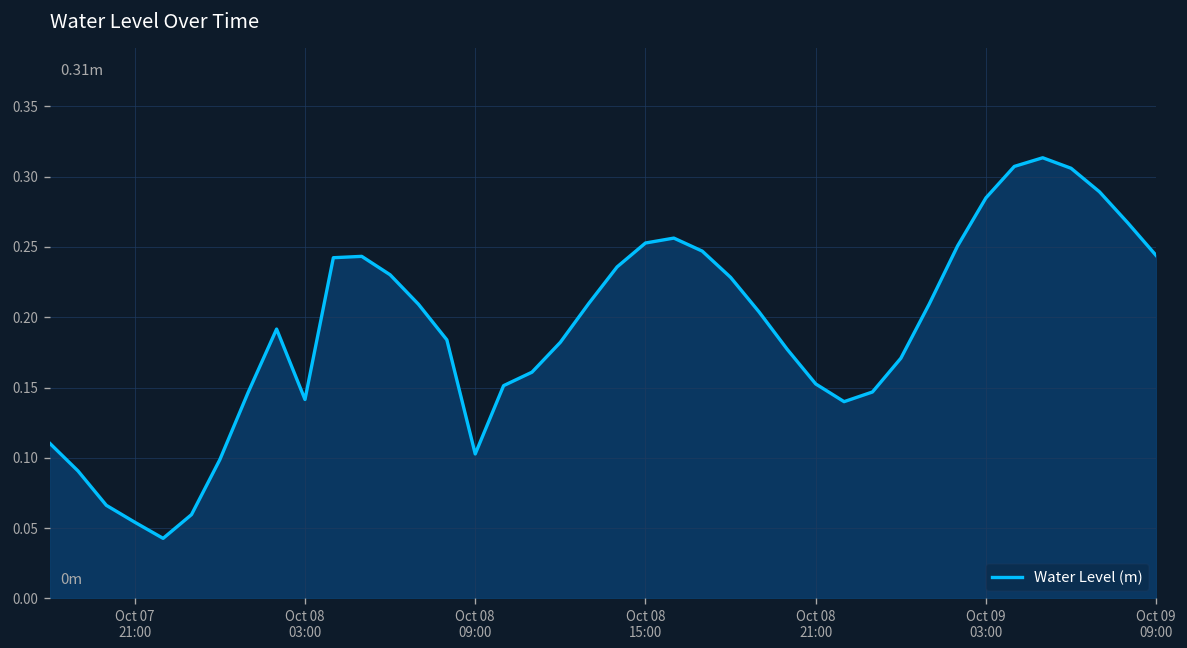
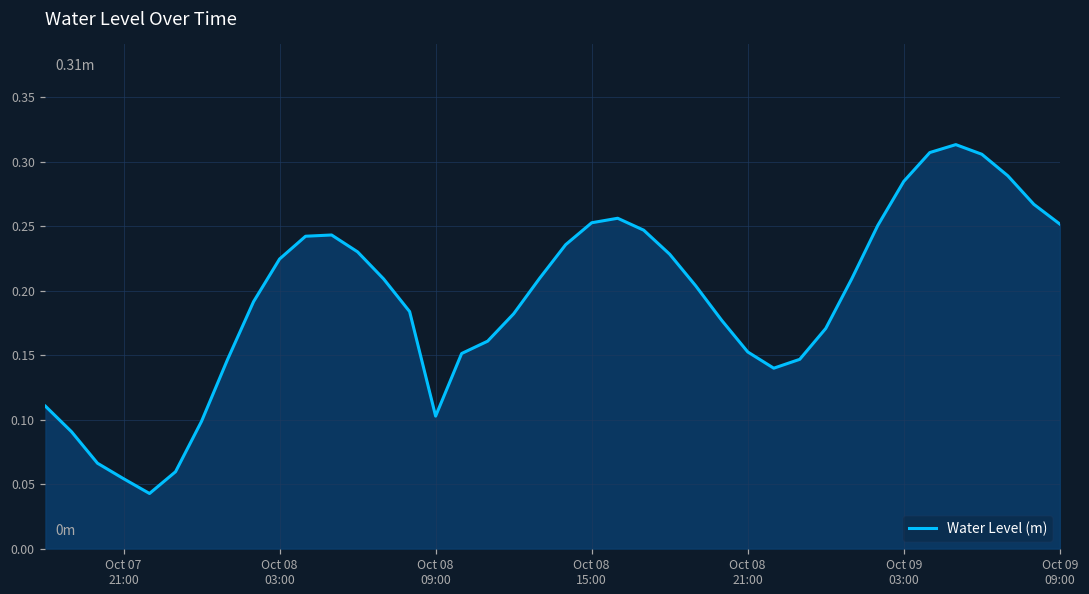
Oct 08 03:00: 0.141 -> 0.225
Oct 09 09:00: 0.244 -> 0.252
